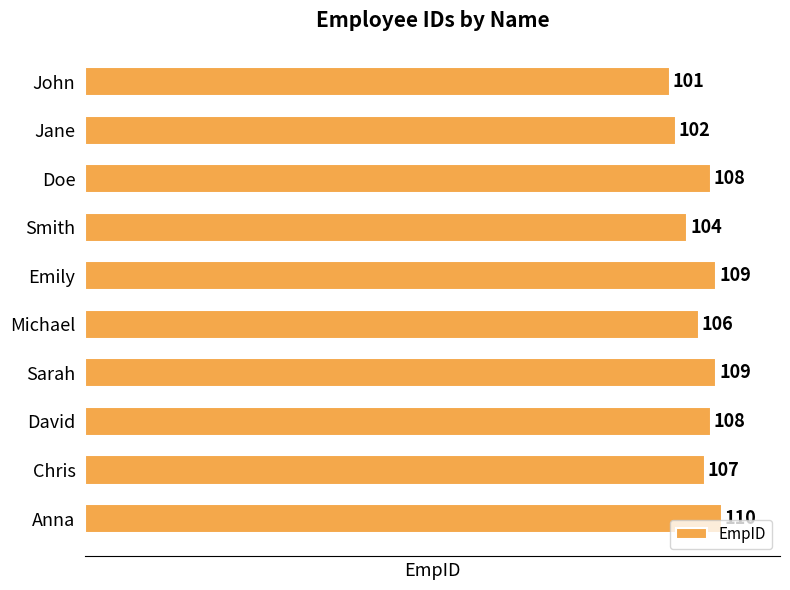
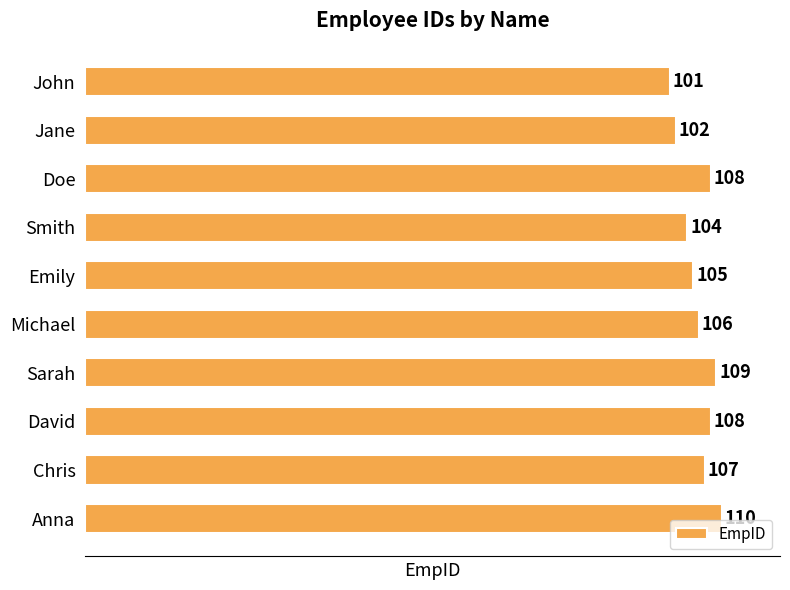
Emily: 109 -> 105
